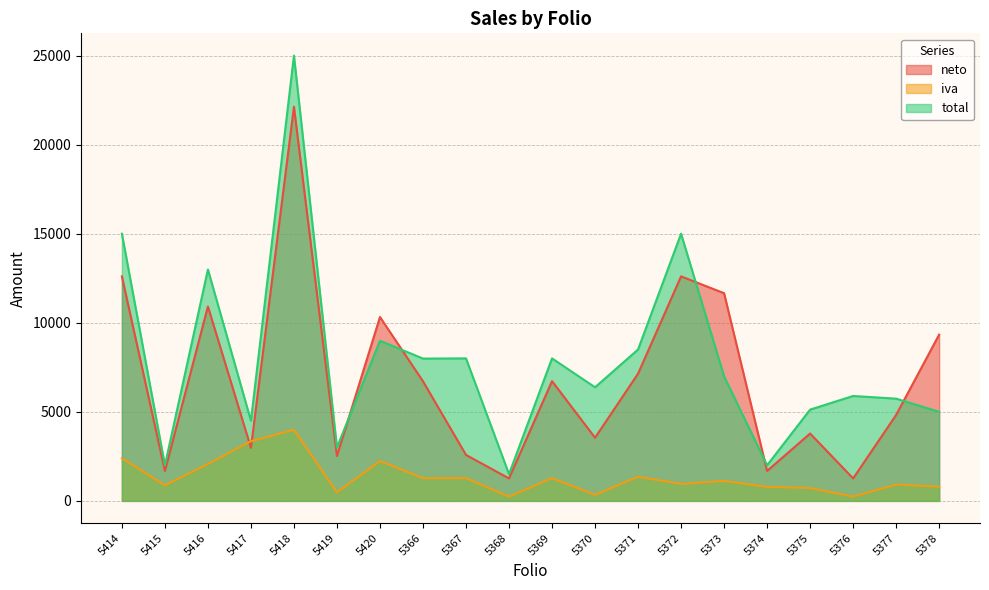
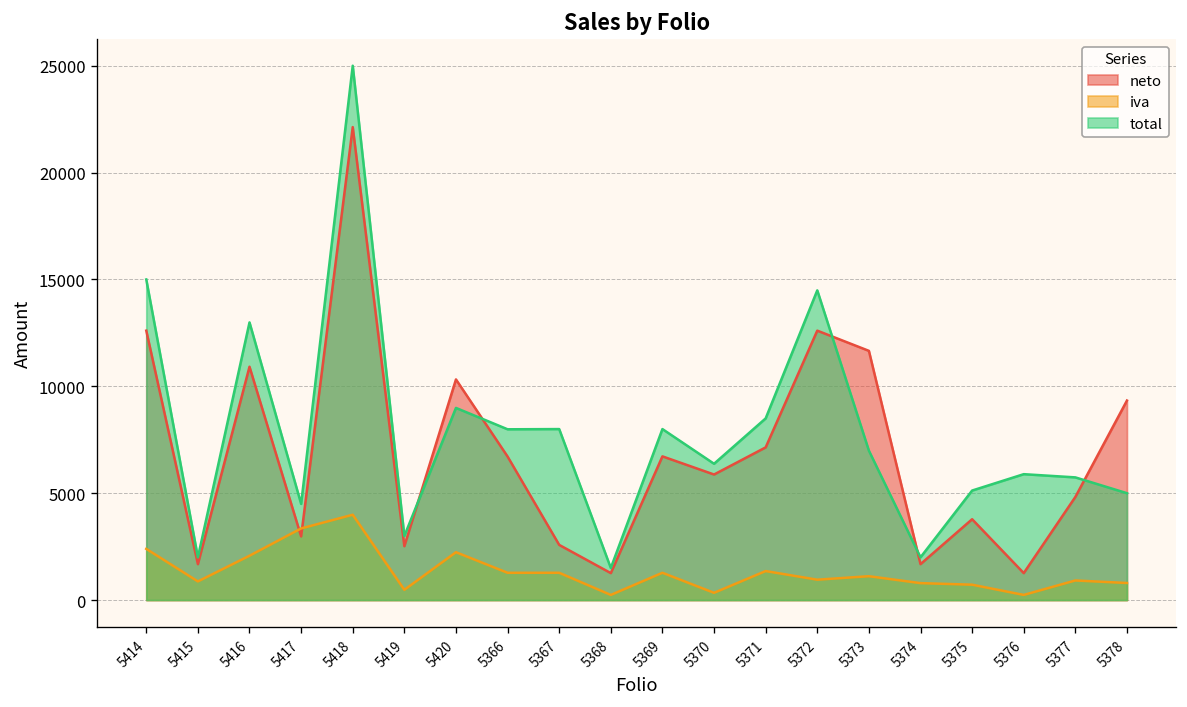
neto, 5370: 3500 -> 5900
total, 5372: 15000 -> 14500
